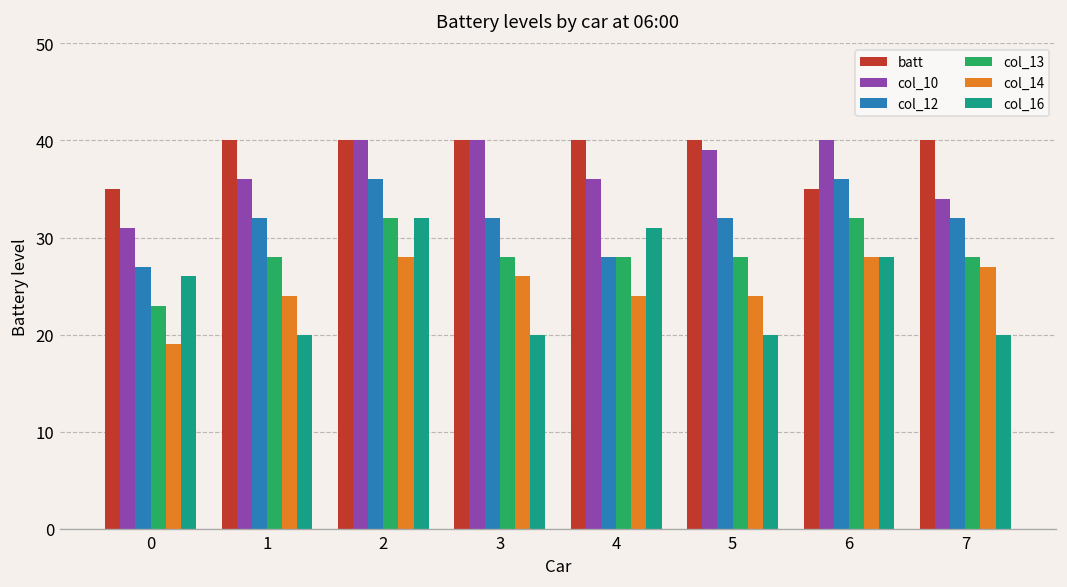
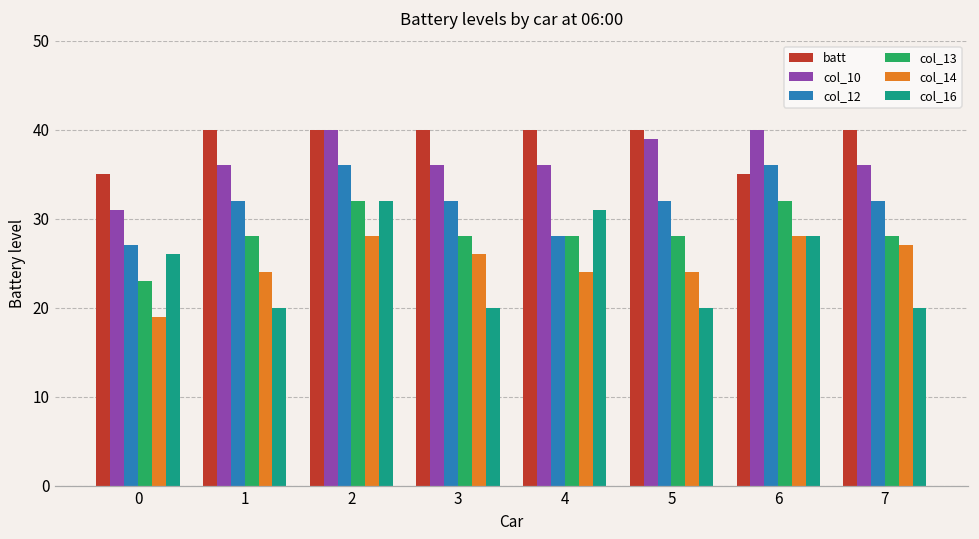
col_10, 3: 40 -> 36
col_10, 7: 34 -> 36
